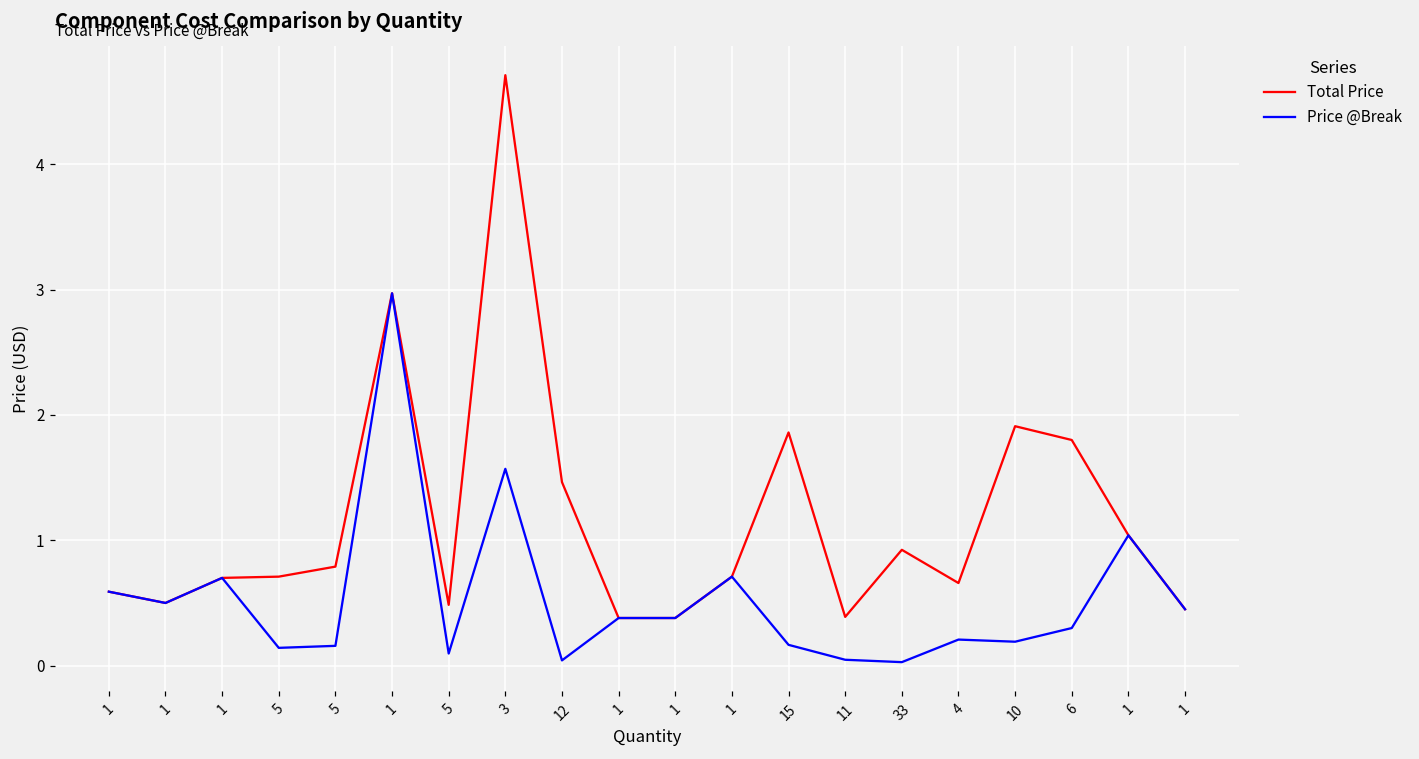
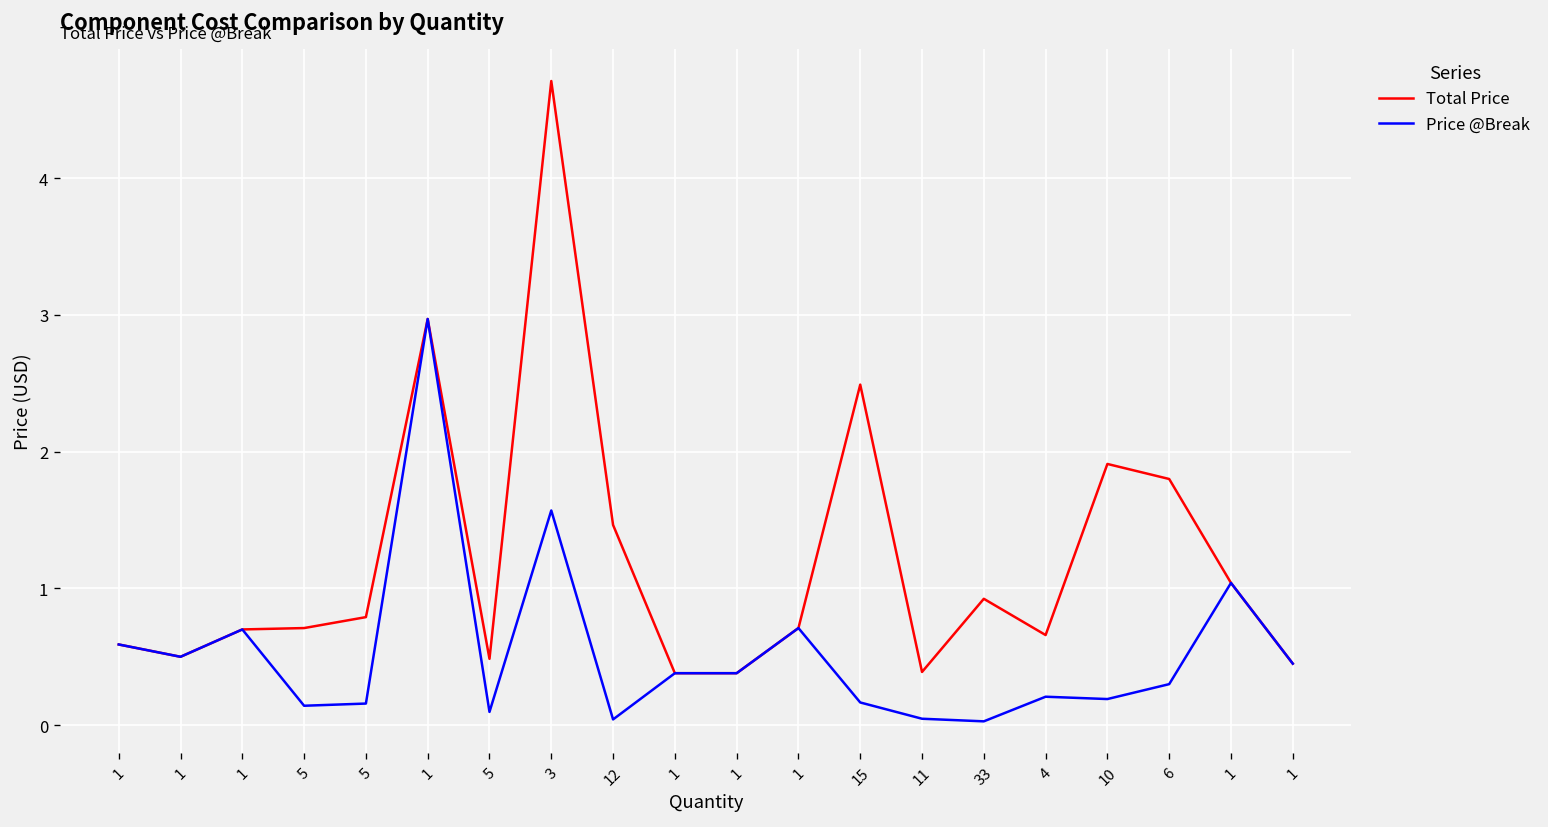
Total Price, 15: 1.86 -> 2.49
